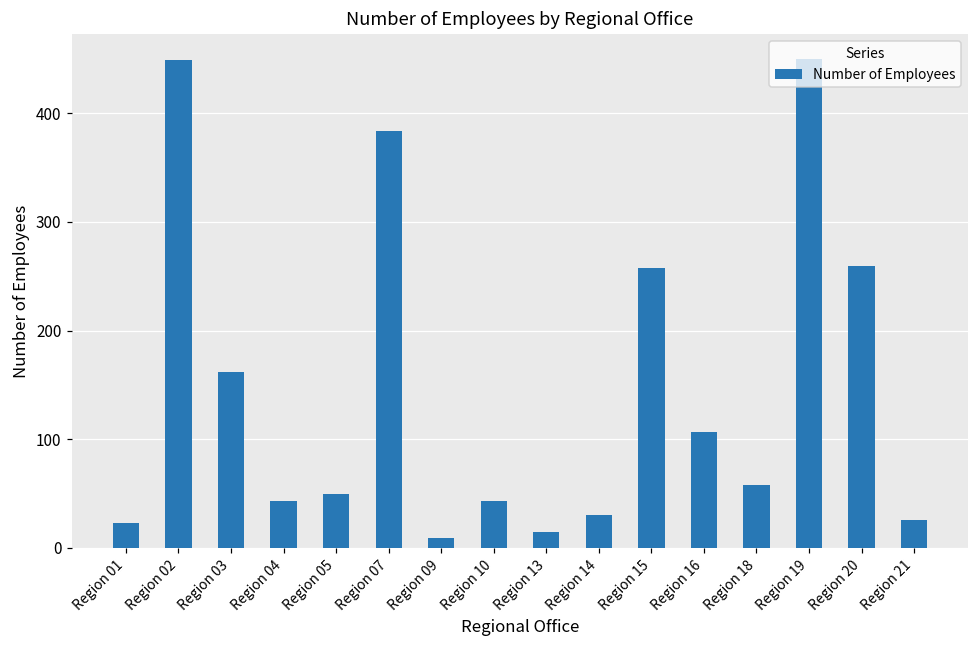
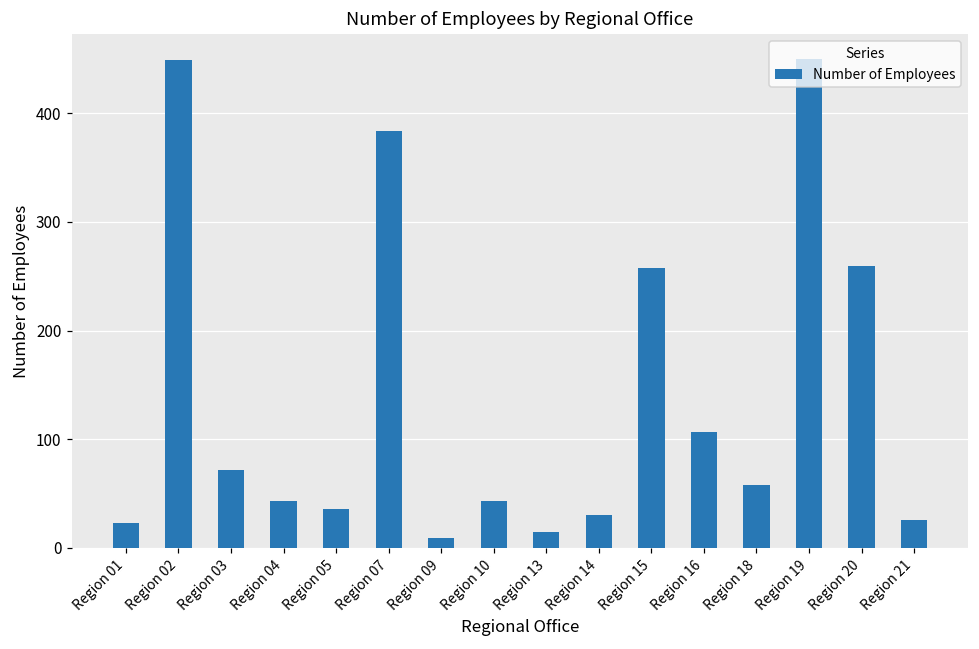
Region 03: 160 -> 70
Region 05: 50 -> 40
